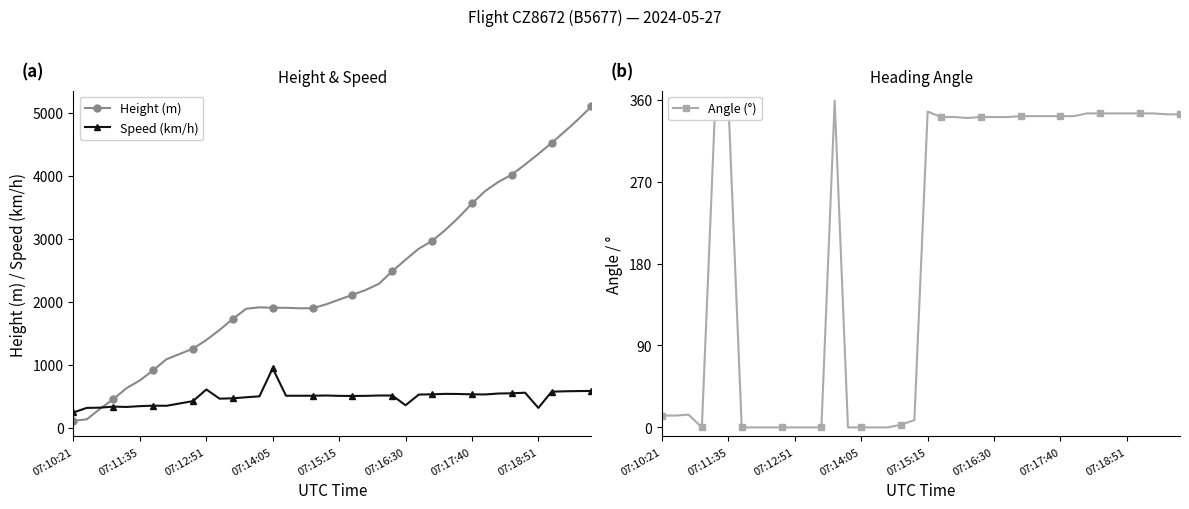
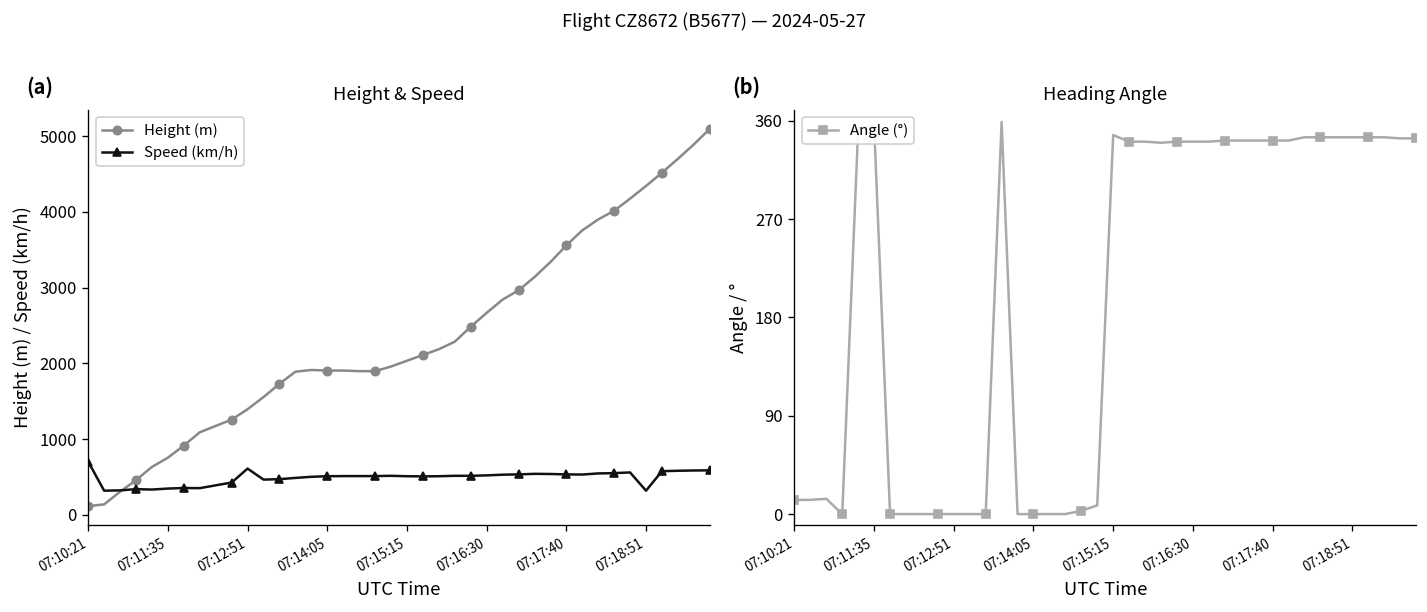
Height & Speed, Speed (km/h), 07:10:21: 200 -> 700
Height & Speed, Speed (km/h), 07:14:05: 900 -> 500
Height & Speed, Speed (km/h), 07:16:30: 400 -> 500
